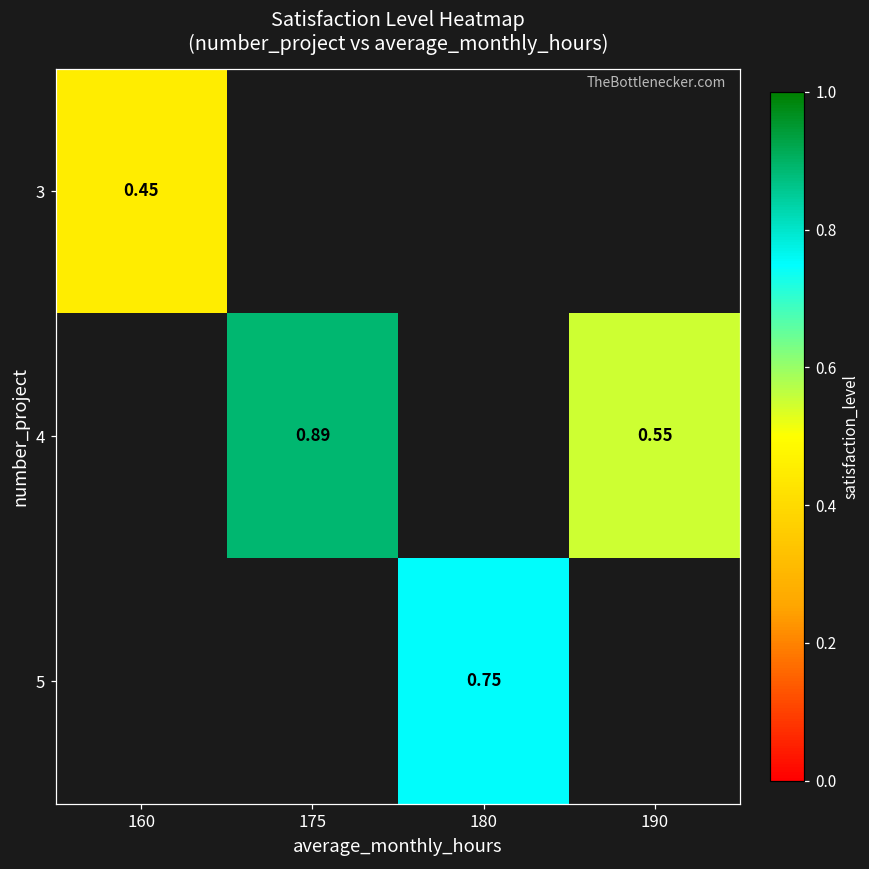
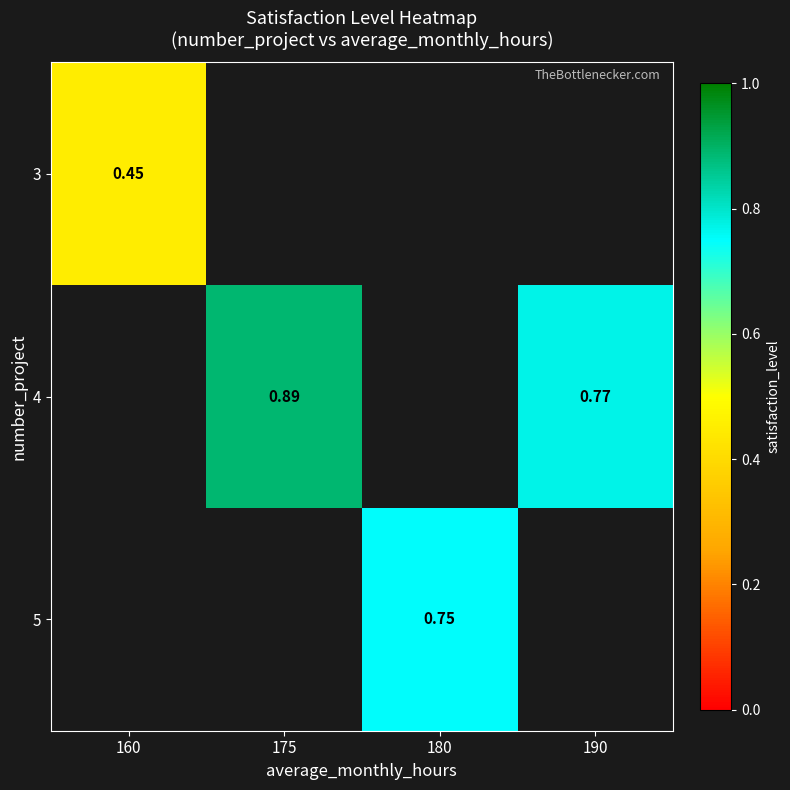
4, 190: 0.55 -> 0.77
